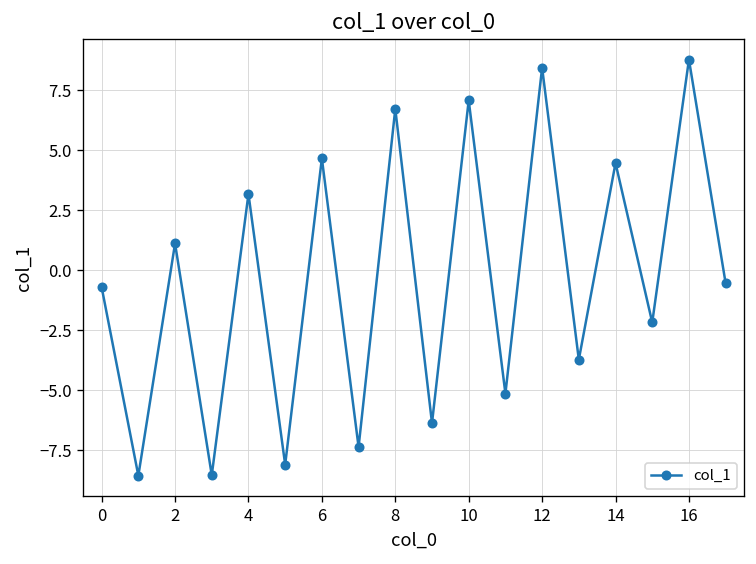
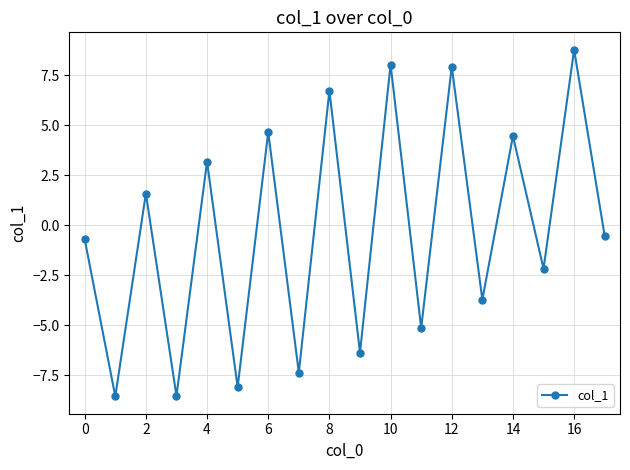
2: 1.1 -> 1.6
10: 7.1 -> 8.0
12: 8.4 -> 7.9
